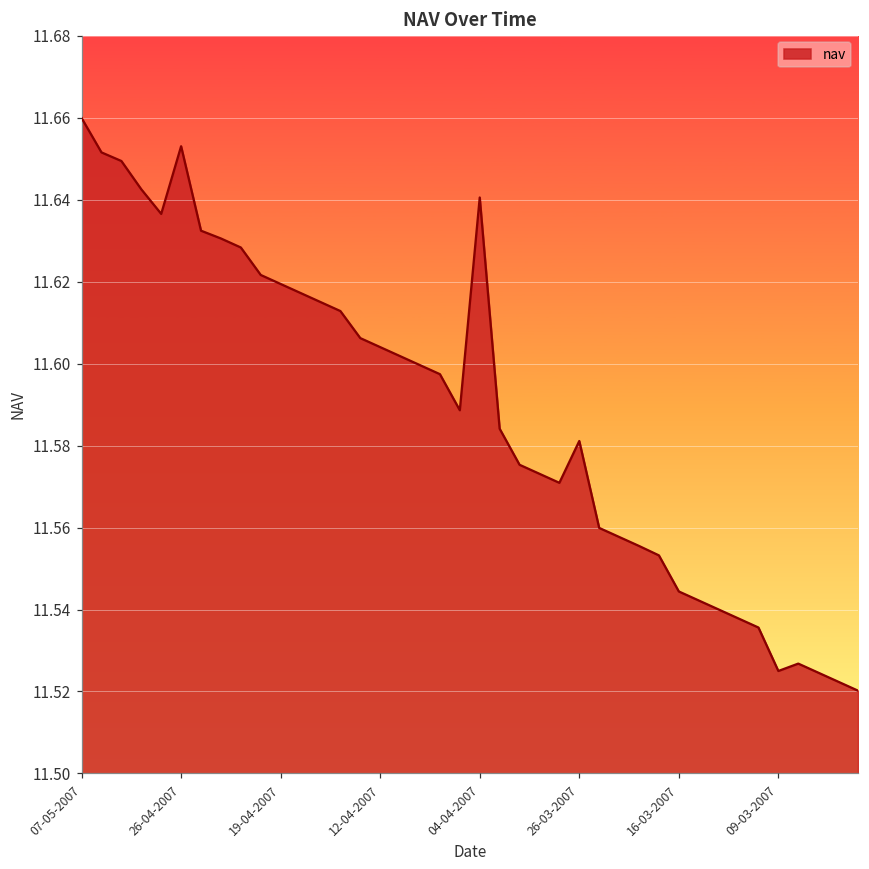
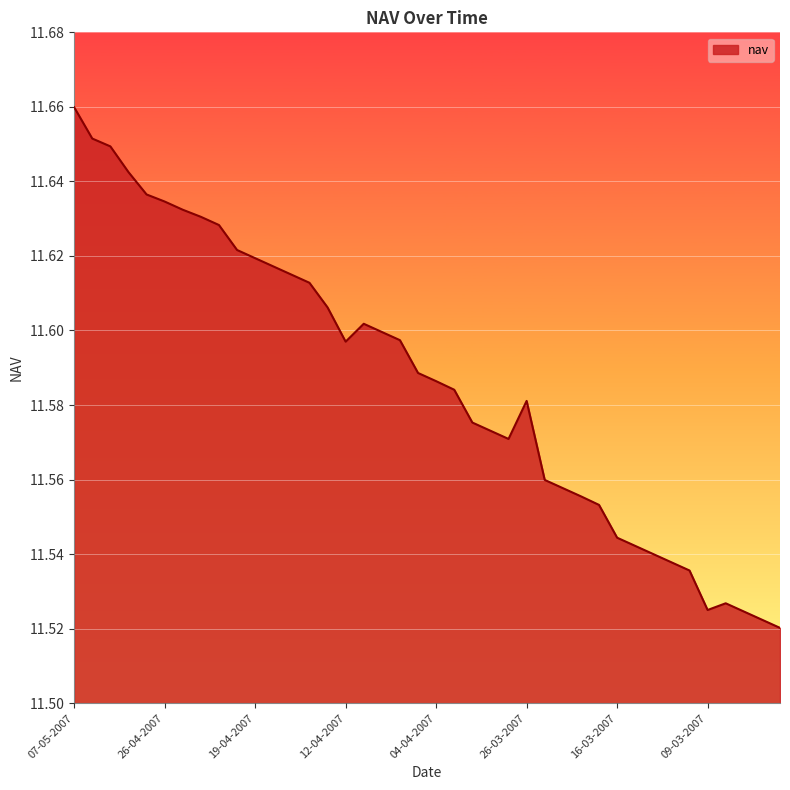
26-04-2007: 11.653 -> 11.635
12-04-2007: 11.604 -> 11.597
04-04-2007: 11.641 -> 11.586
